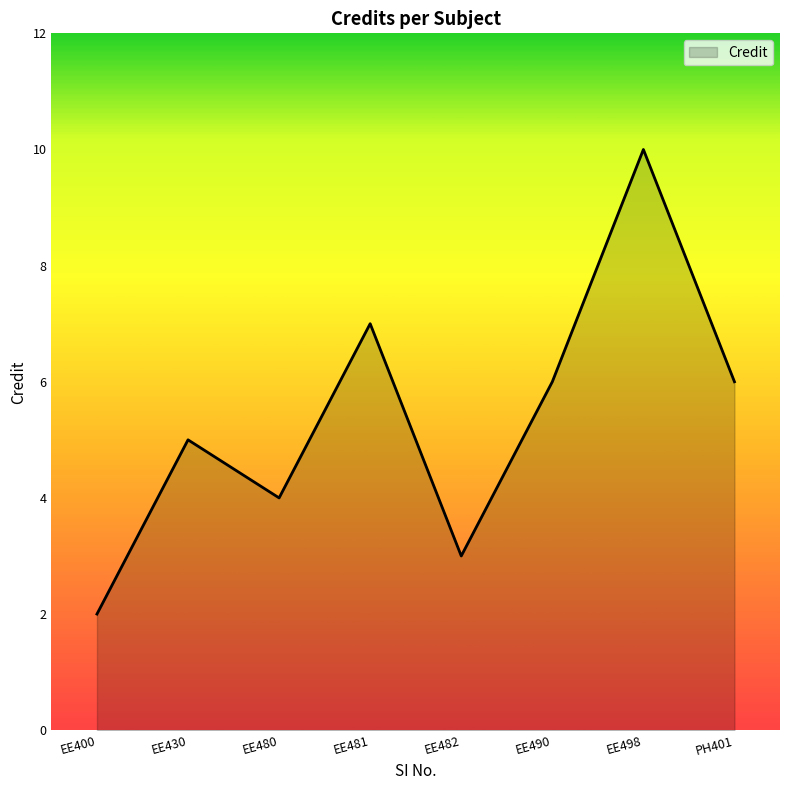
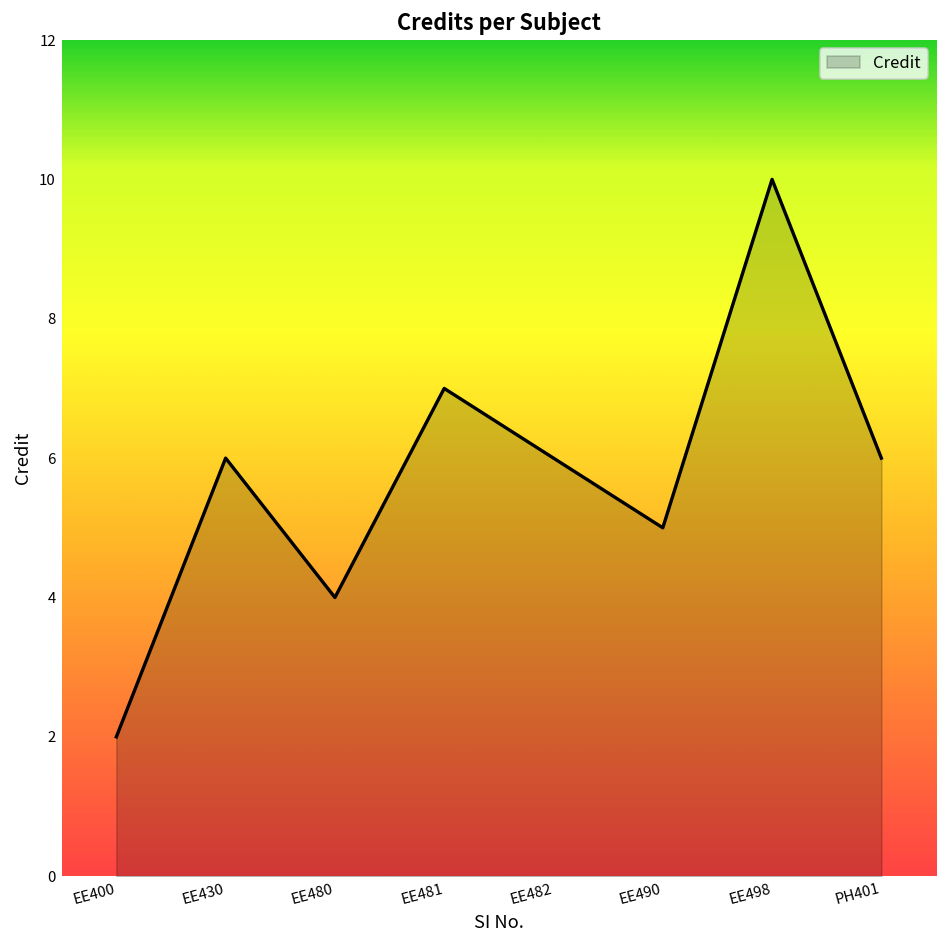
EE430: 5 -> 6
EE482: 3 -> 6
EE490: 6 -> 5
